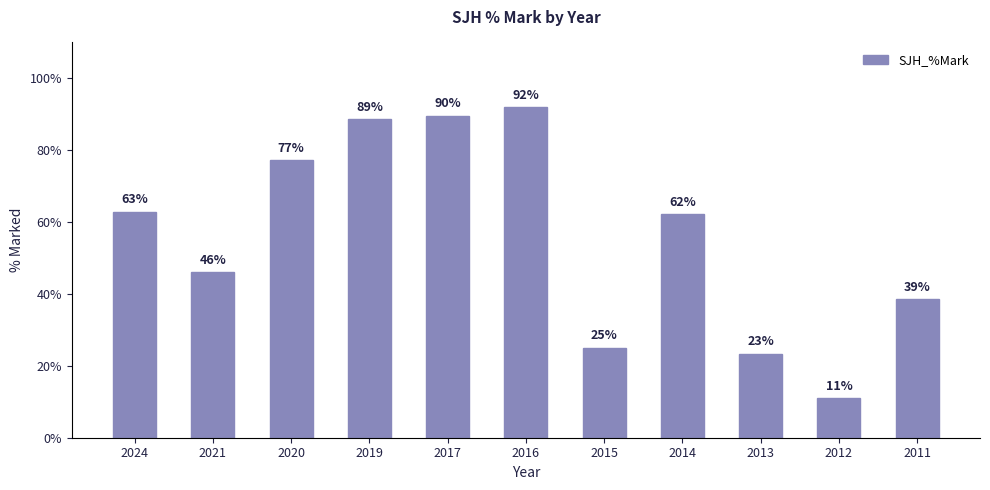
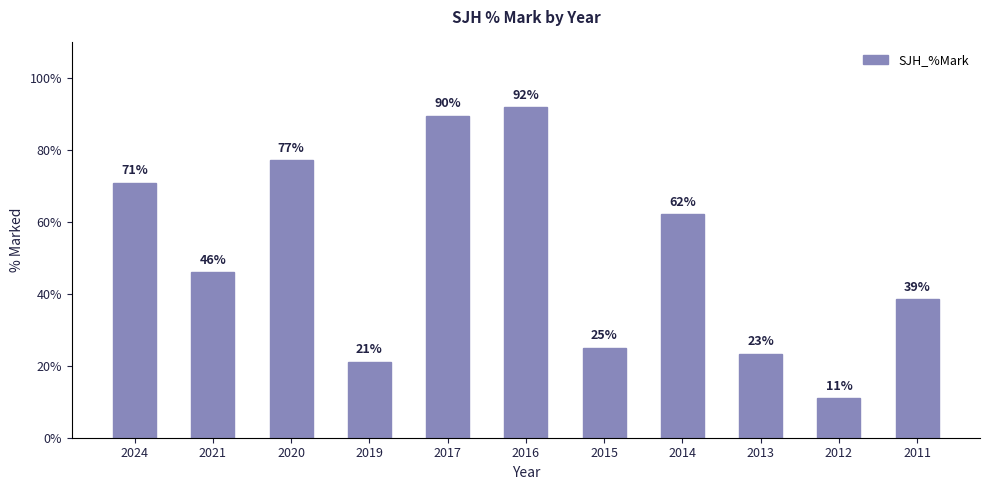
2024: 63% -> 71%
2019: 89% -> 21%
